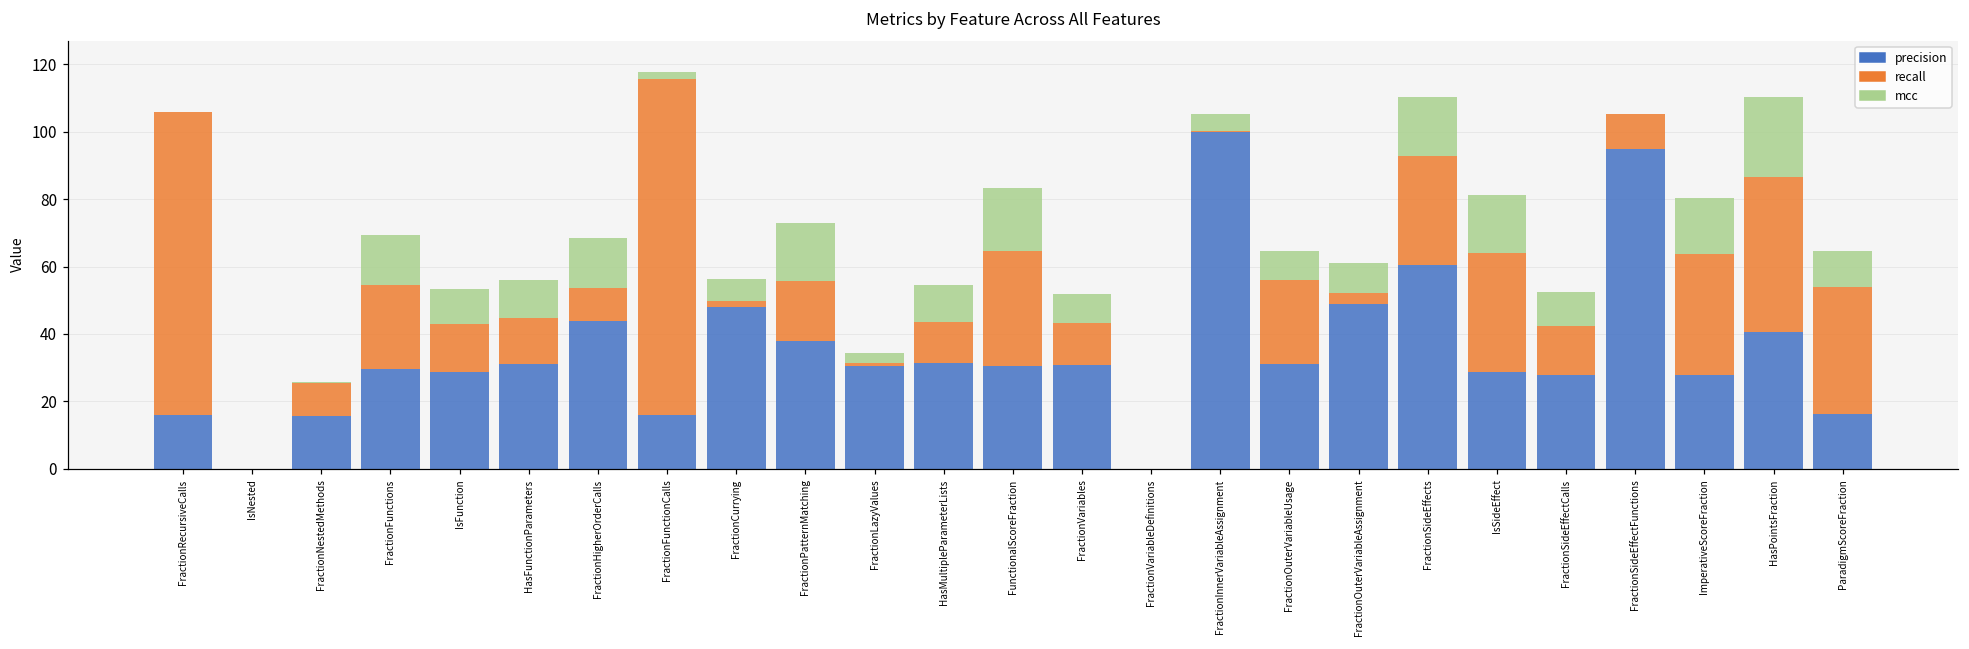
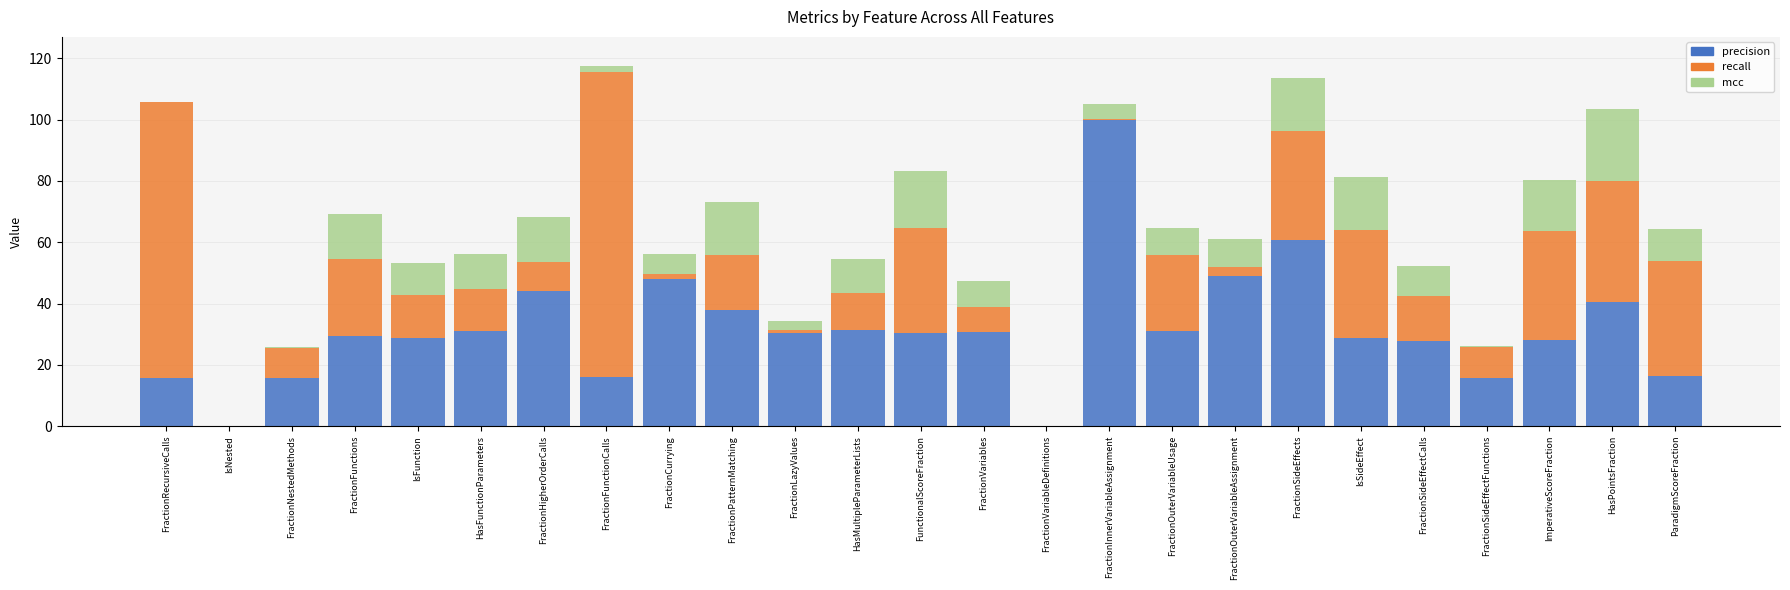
recall, FractionVariables: 12 -> 8
recall, FractionSideEffects: 32 -> 36
precision, FractionSideEffectFunctions: 95 -> 16
recall, HasPointsFraction: 46 -> 39
